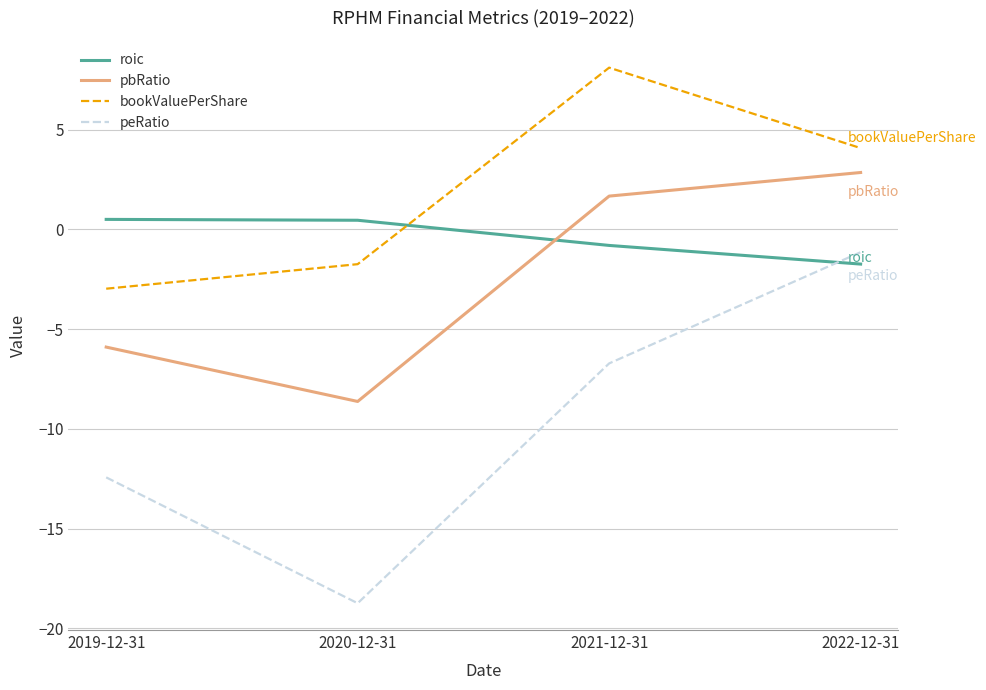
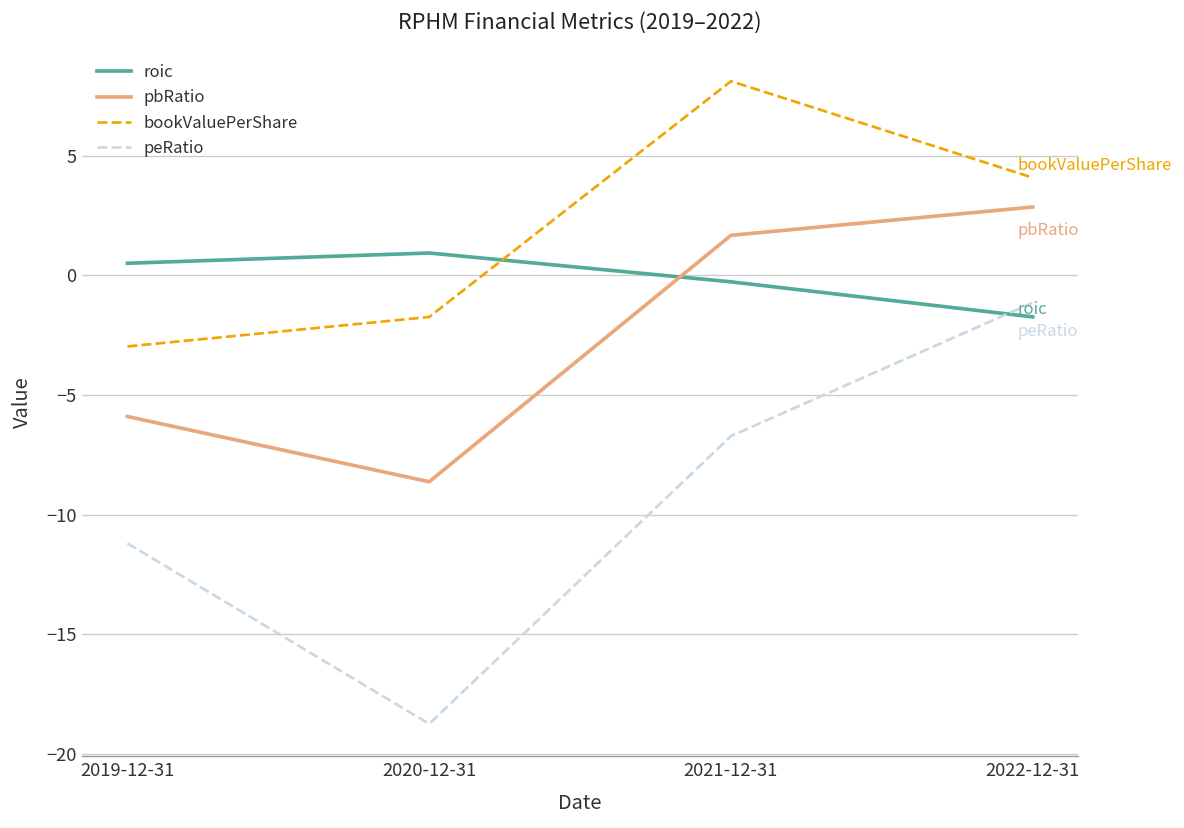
peRatio, 2019-12-31: -12.4 -> -11.2
roic, 2020-12-31: 0.5 -> 0.9
roic, 2021-12-31: -0.8 -> -0.3
